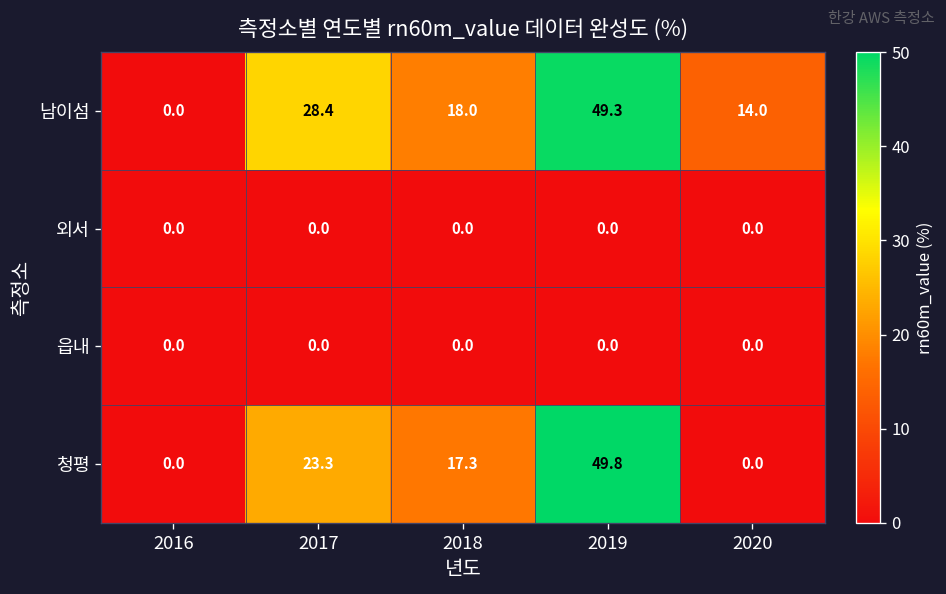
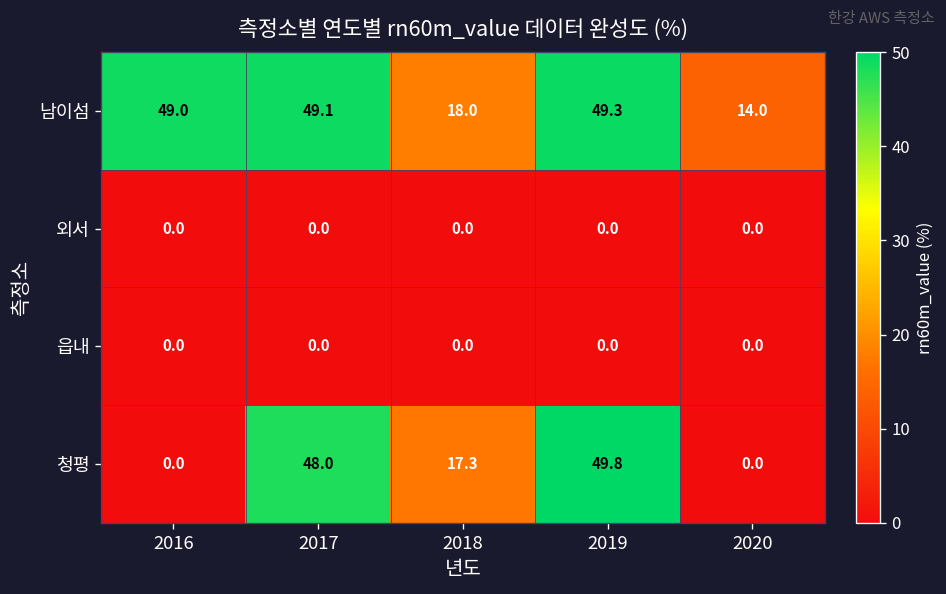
남이섬, 2016: 0.0 -> 49.0
남이섬, 2017: 28.4 -> 49.1
청평, 2017: 23.3 -> 48.0
